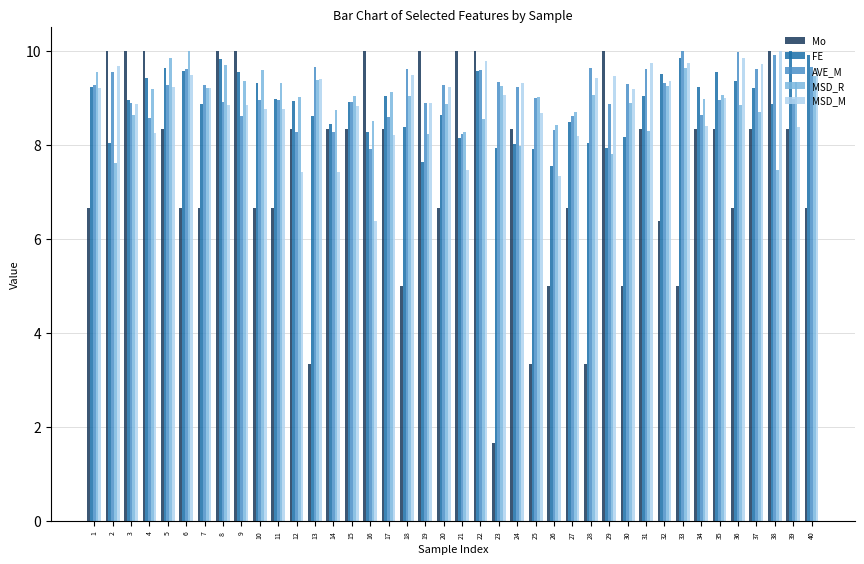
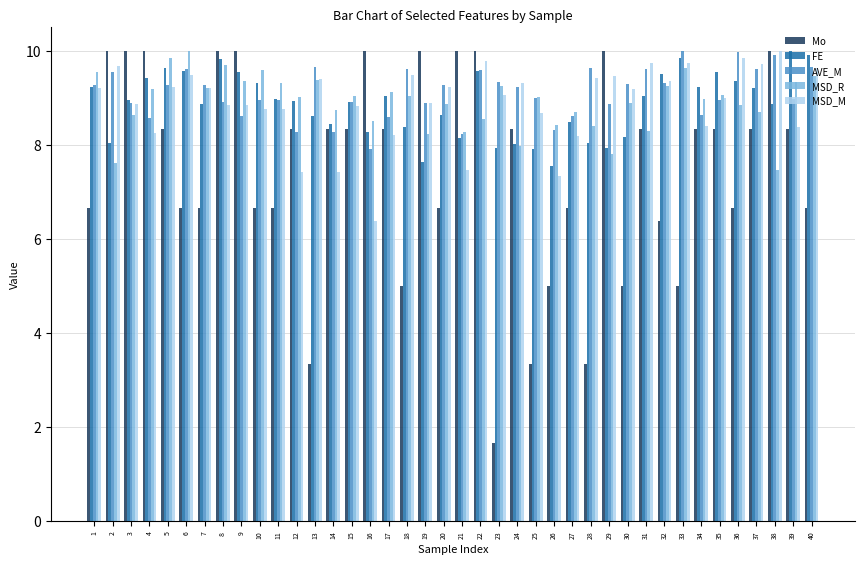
MSD_R, 28: 9.1 -> 8.4
